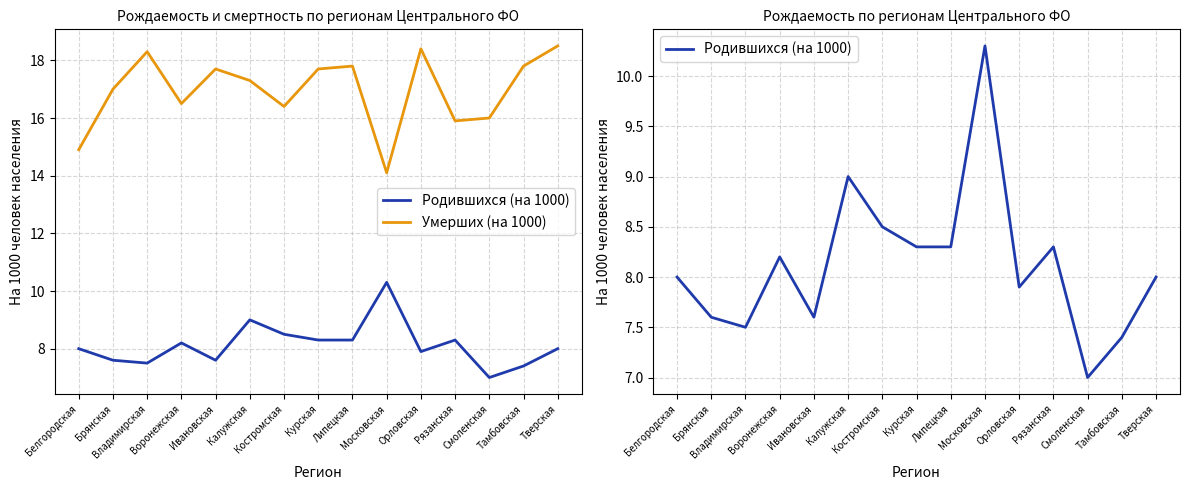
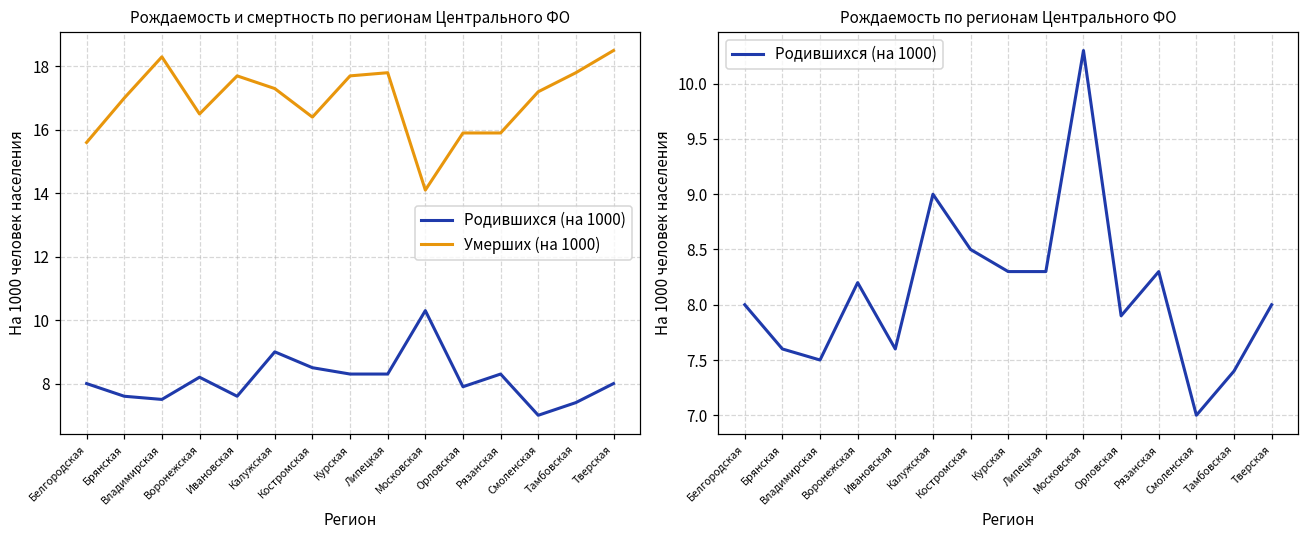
Рождаемость и смертность по регионам Центрального ФО, Умерших (на 1000), Белгородская: 14.9 -> 15.6
Рождаемость и смертность по регионам Центрального ФО, Умерших (на 1000), Орловская: 18.4 -> 15.9
Рождаемость и смертность по регионам Центрального ФО, Умерших (на 1000), Смоленская: 16.0 -> 17.2
